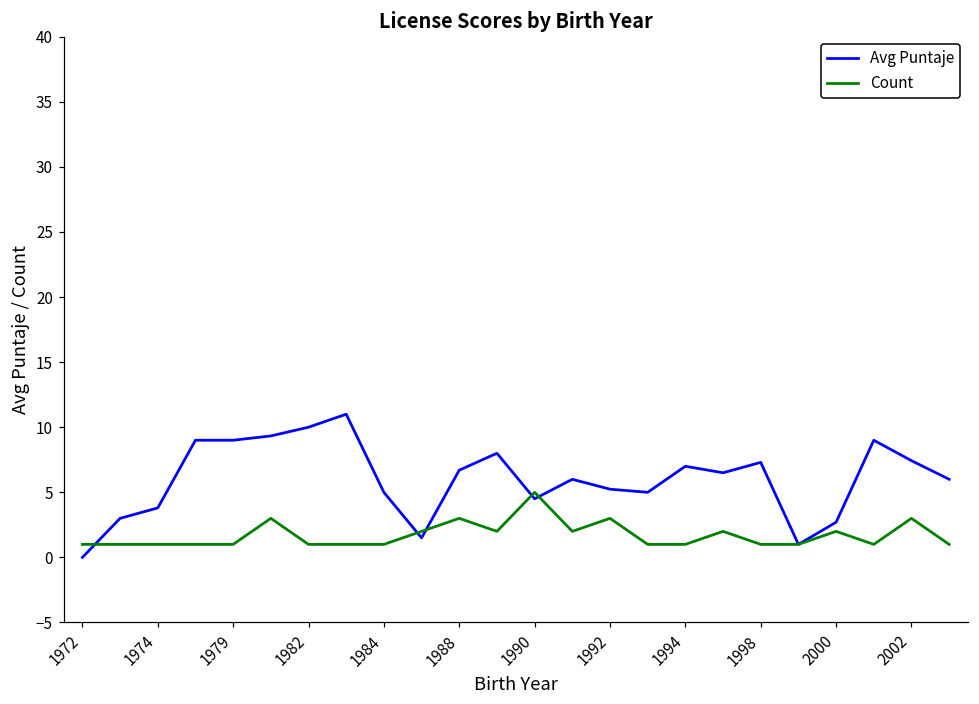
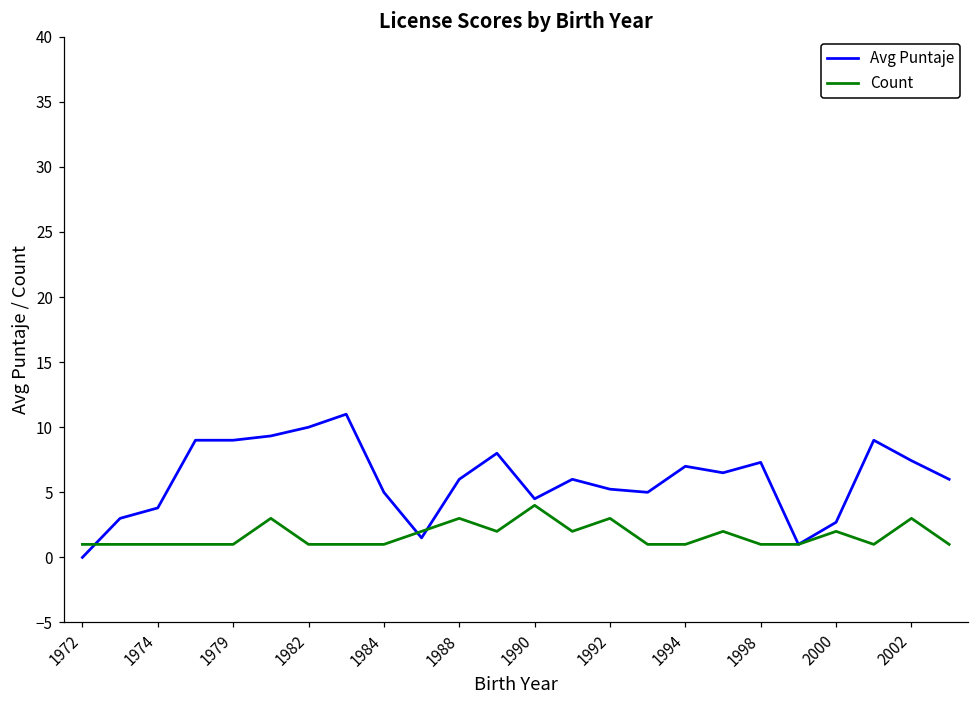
Avg Puntaje, 1988: 6.7 -> 6.0
Count, 1990: 5 -> 4
